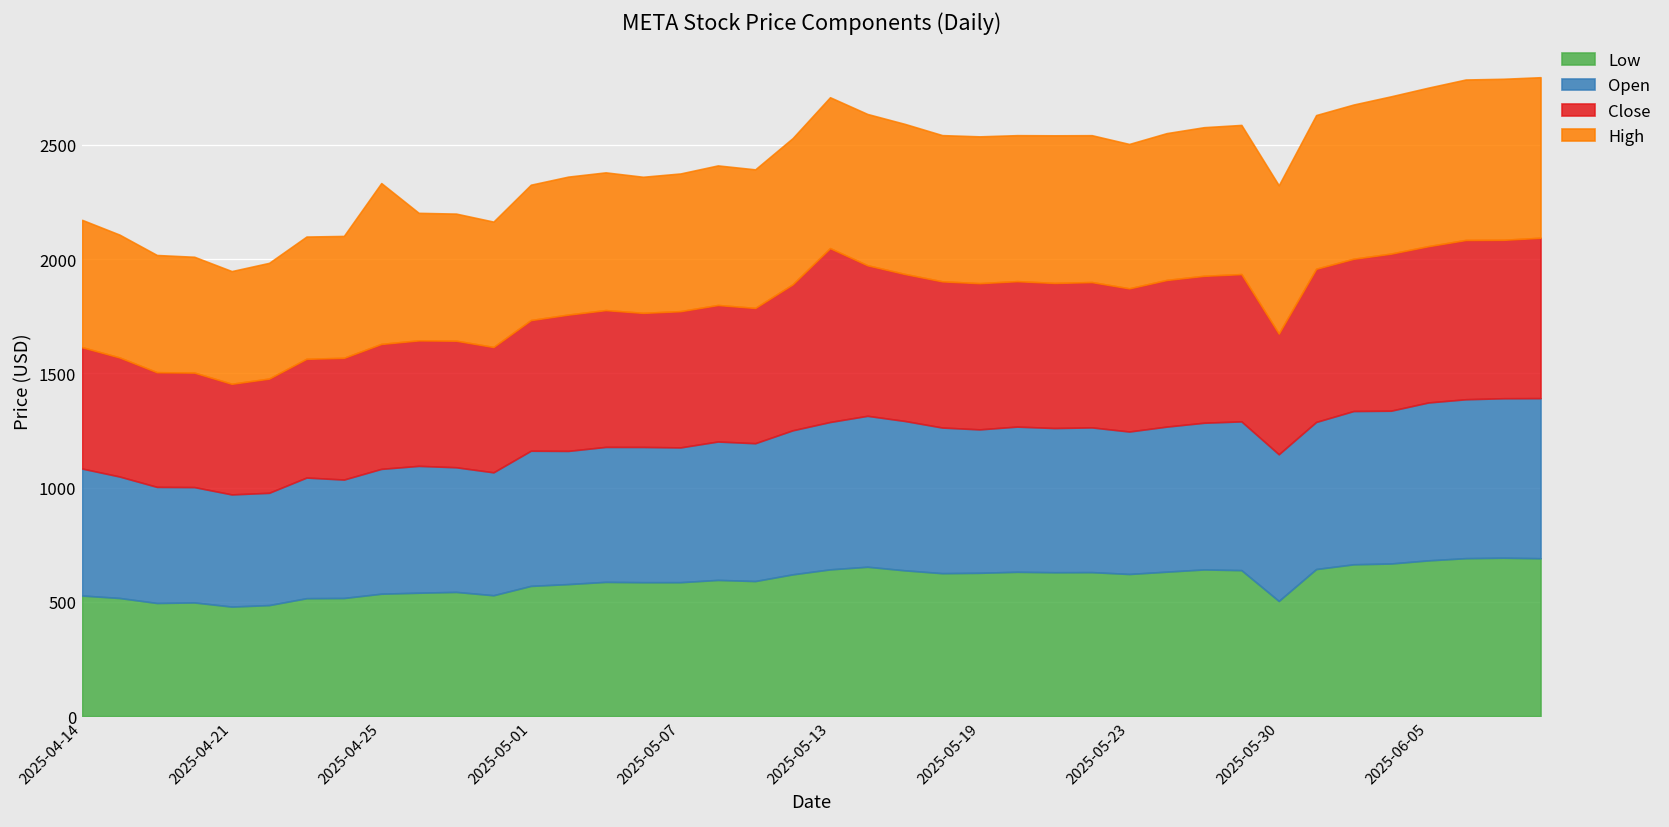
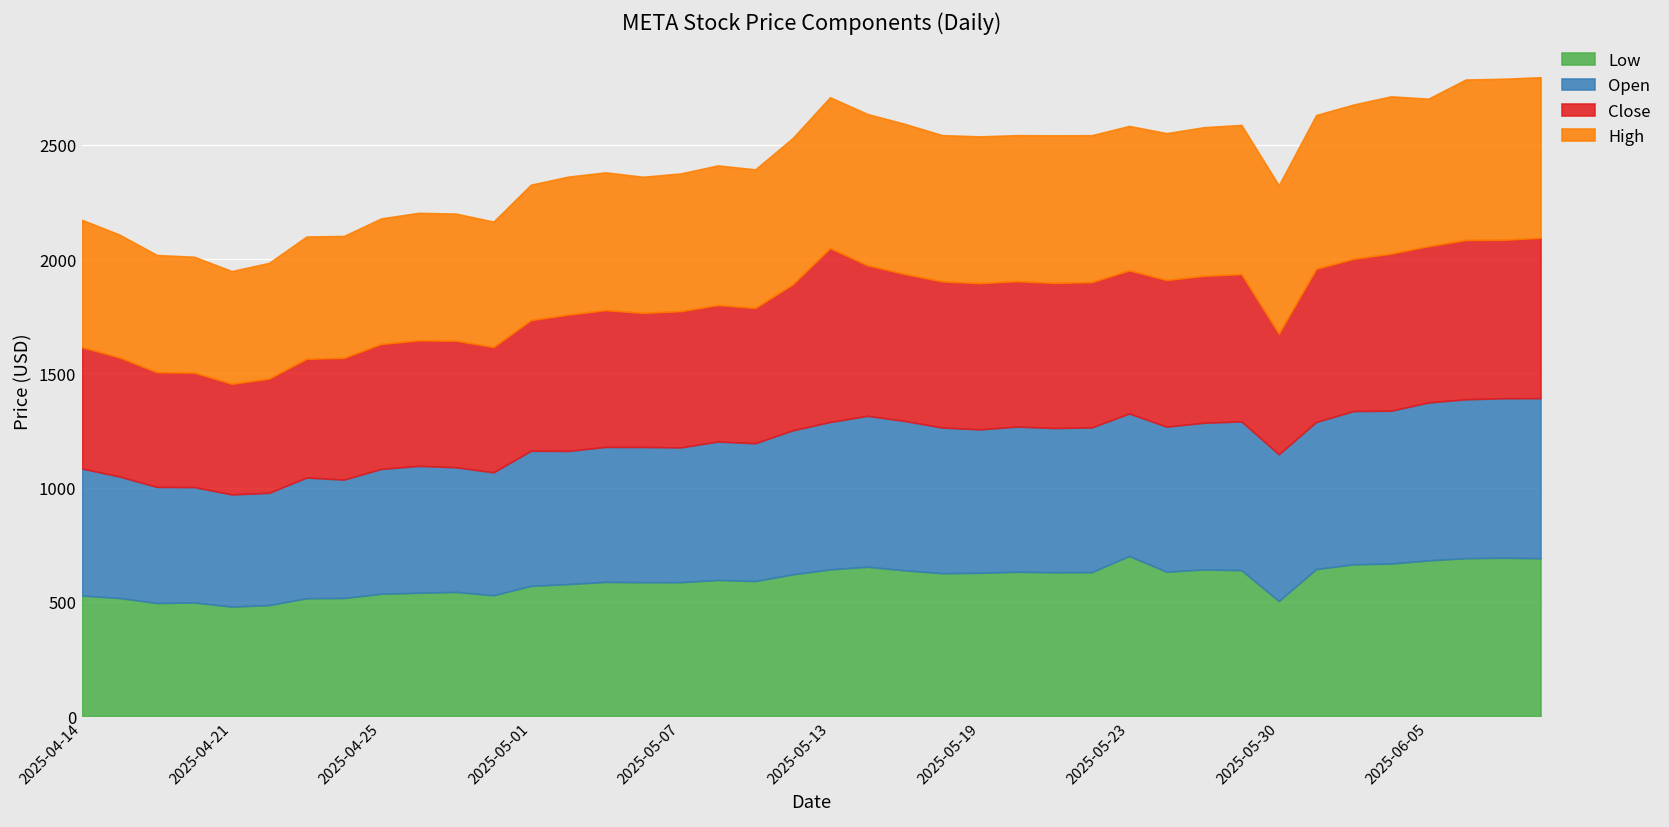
High, 2025-04-25: 700 -> 550
Low, 2025-05-23: 620 -> 700
High, 2025-06-05: 690 -> 650
